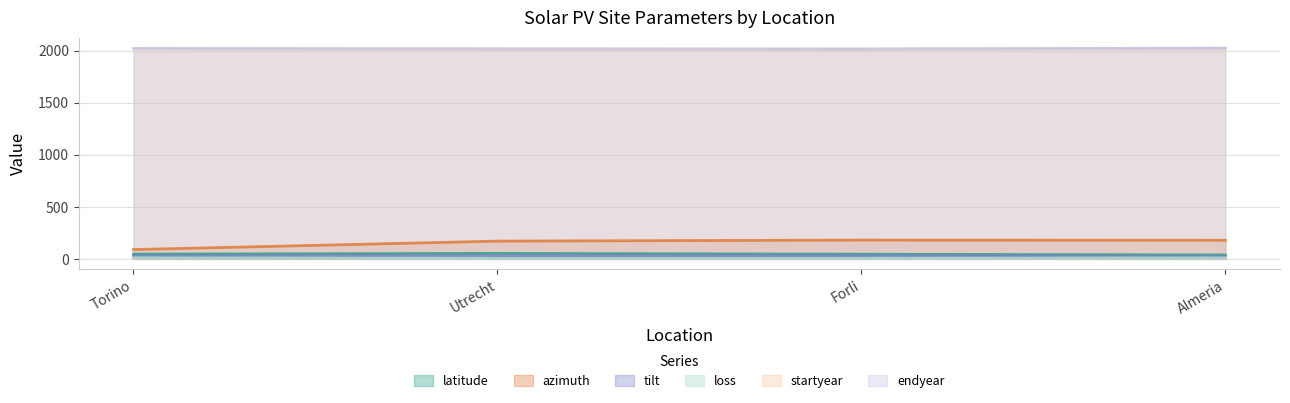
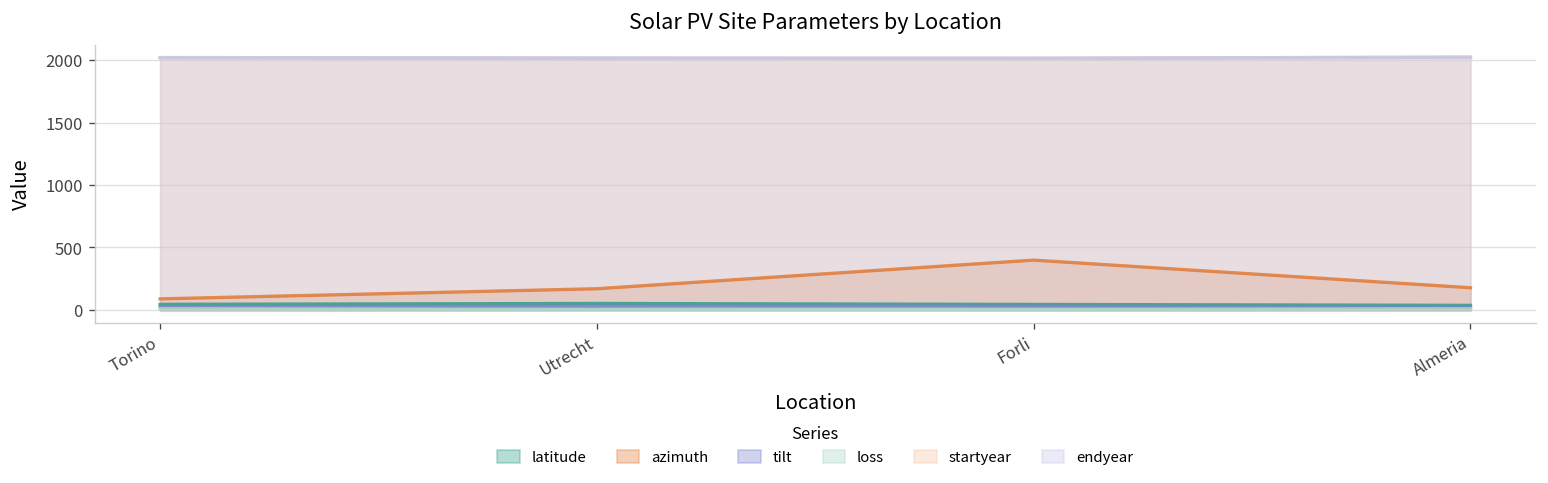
azimuth, Forli: 180 -> 400
